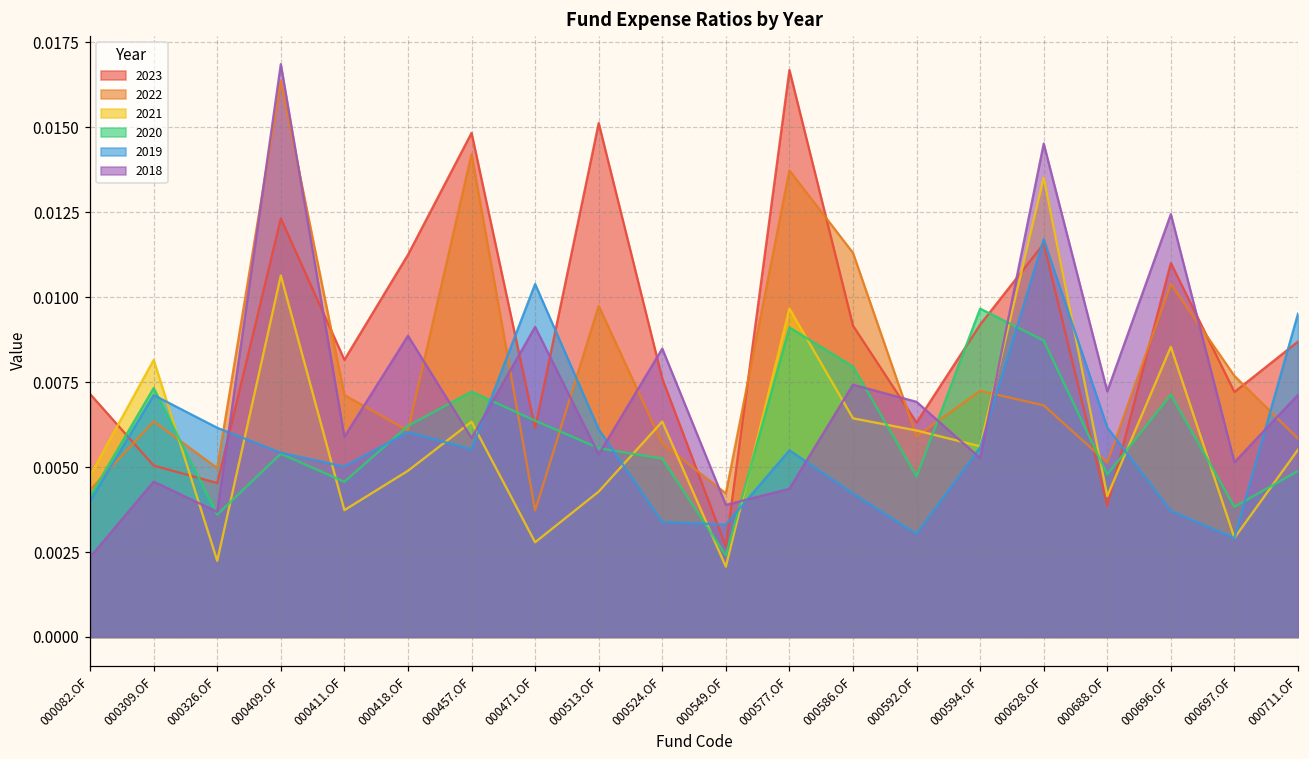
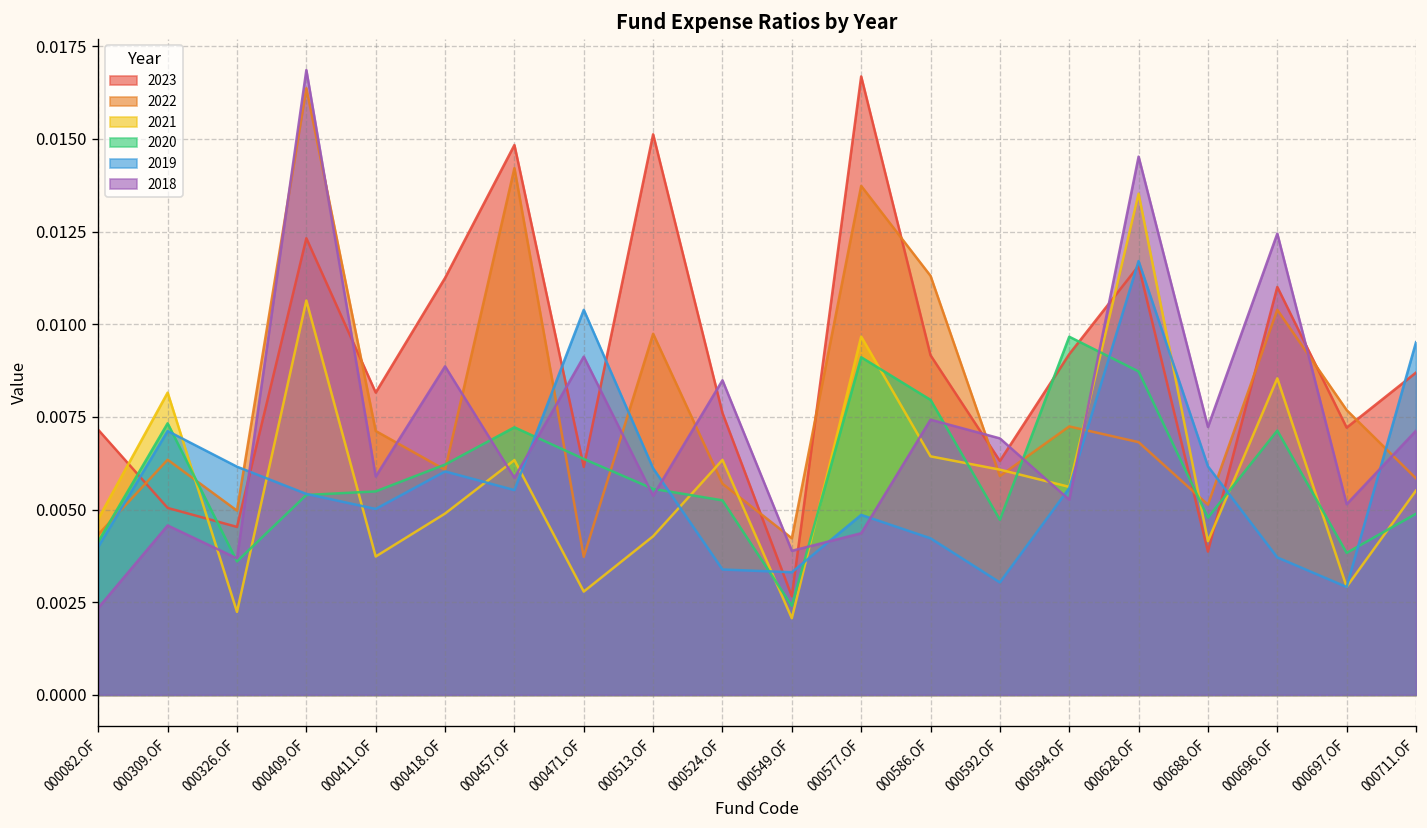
2020, 000411.OF: 0.0046 -> 0.0055
2019, 000577.OF: 0.0055 -> 0.0049
